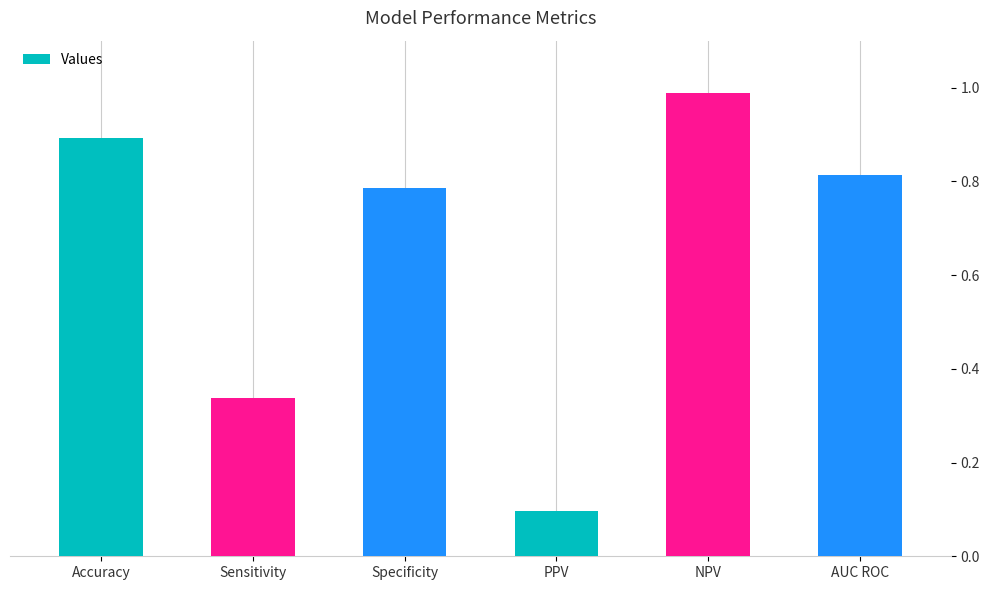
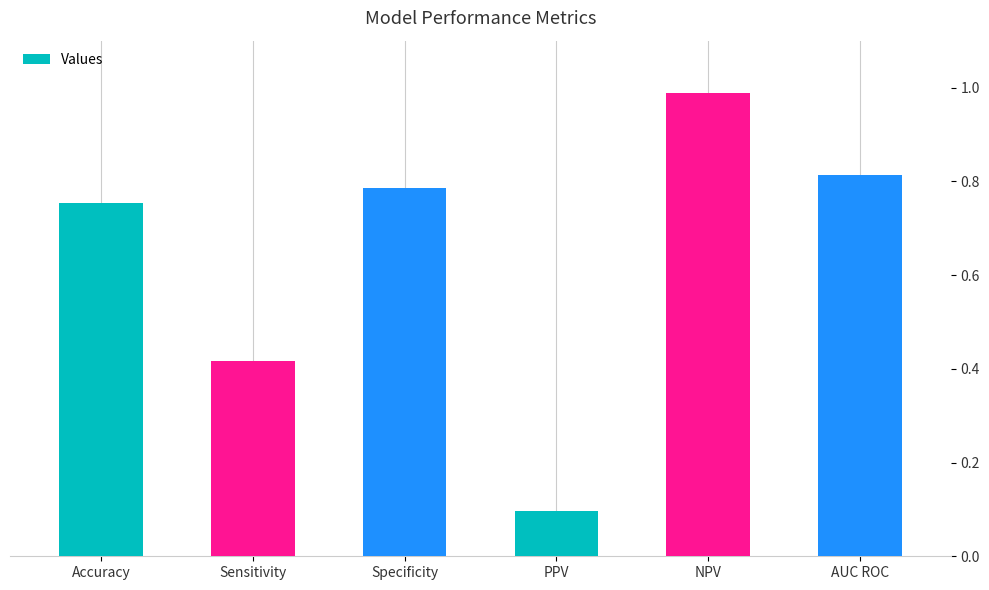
Accuracy: 0.89 -> 0.75
Sensitivity: 0.34 -> 0.42
